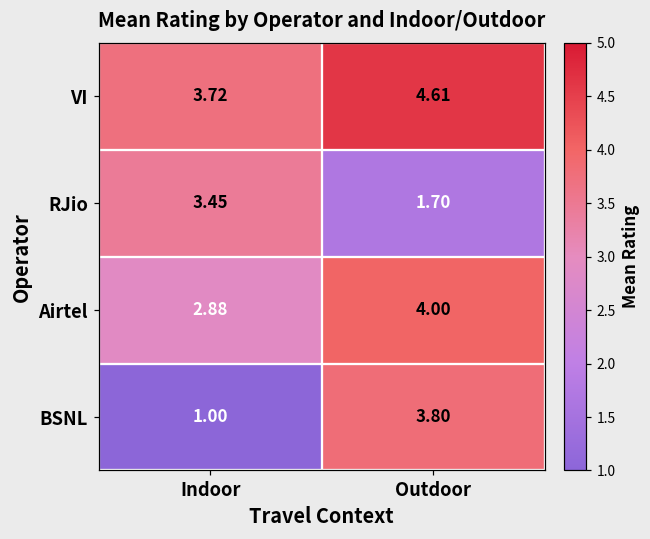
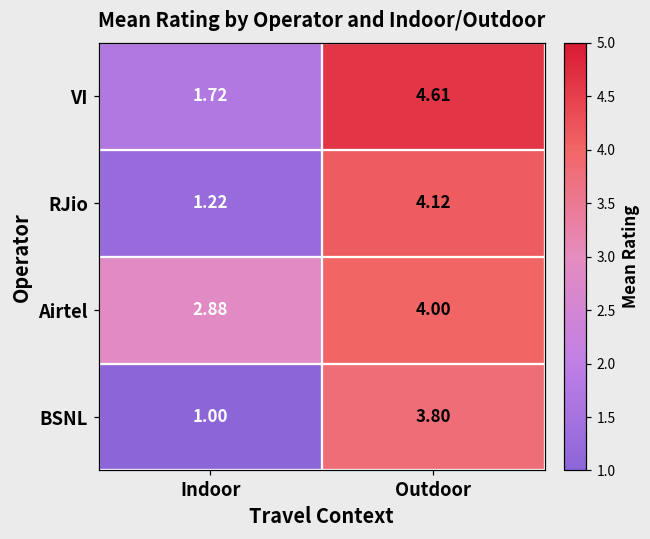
VI, Indoor: 3.72 -> 1.72
RJio, Indoor: 3.45 -> 1.22
RJio, Outdoor: 1.70 -> 4.12
